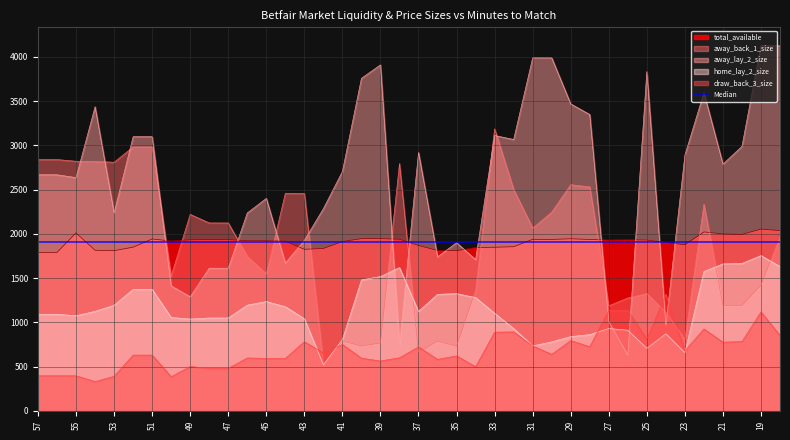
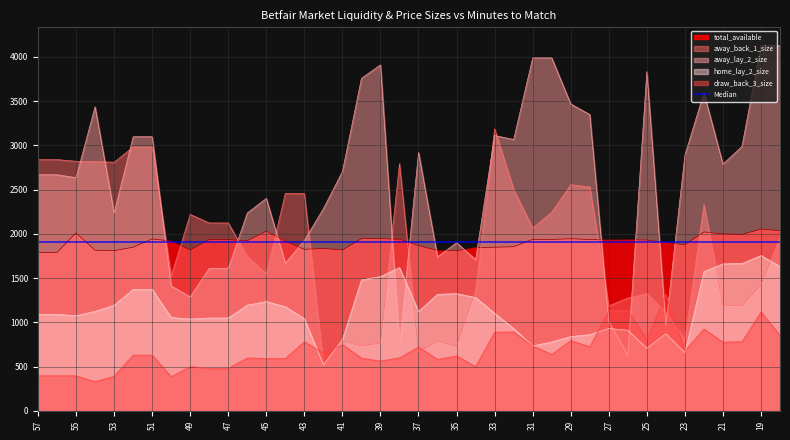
total_available, 49: 1900 -> 1800
total_available, 45: 1900 -> 2000
total_available, 41: 1900 -> 1800
